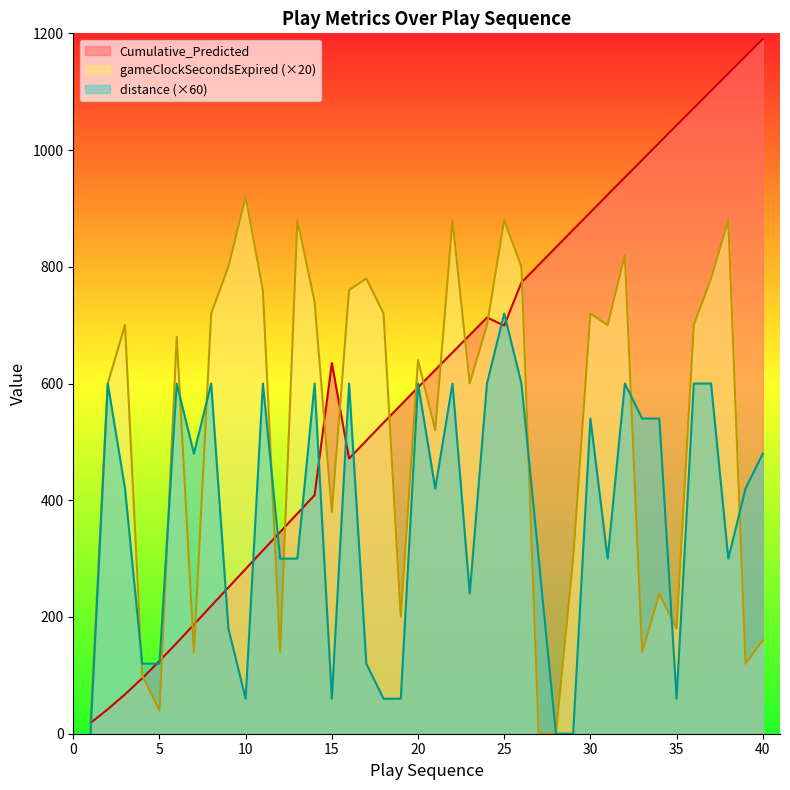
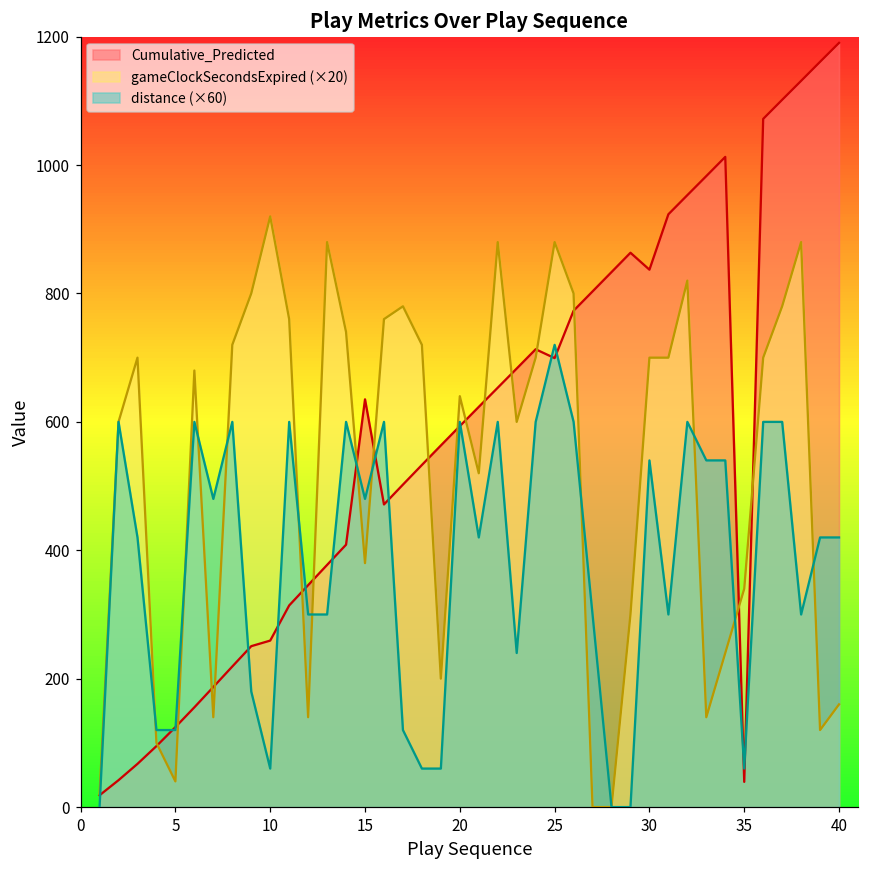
Cumulative_Predicted, 10: 280 -> 260
distance (×60), 15: 60 -> 480
Cumulative_Predicted, 30: 890 -> 840
gameClockSecondsExpired (×20), 30: 720 -> 700
Cumulative_Predicted, 35: 1040 -> 40
gameClockSecondsExpired (×20), 35: 180 -> 340
distance (×60), 40: 480 -> 420
